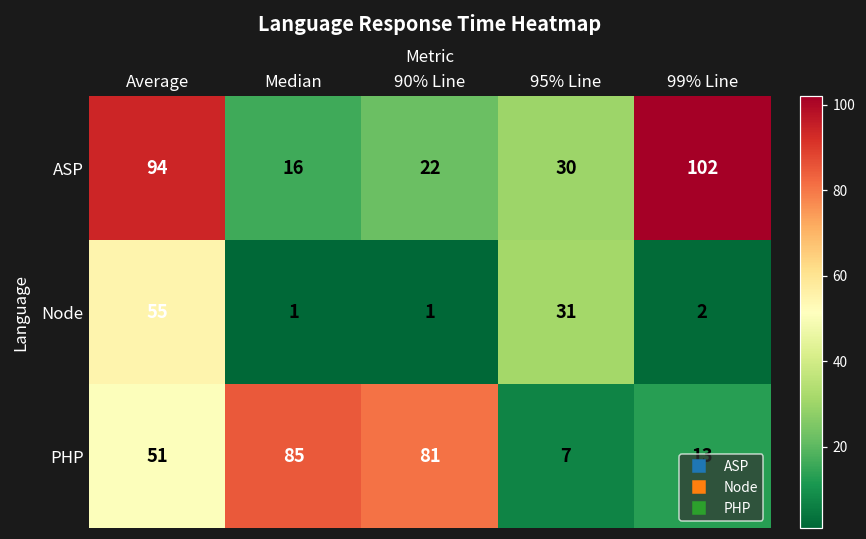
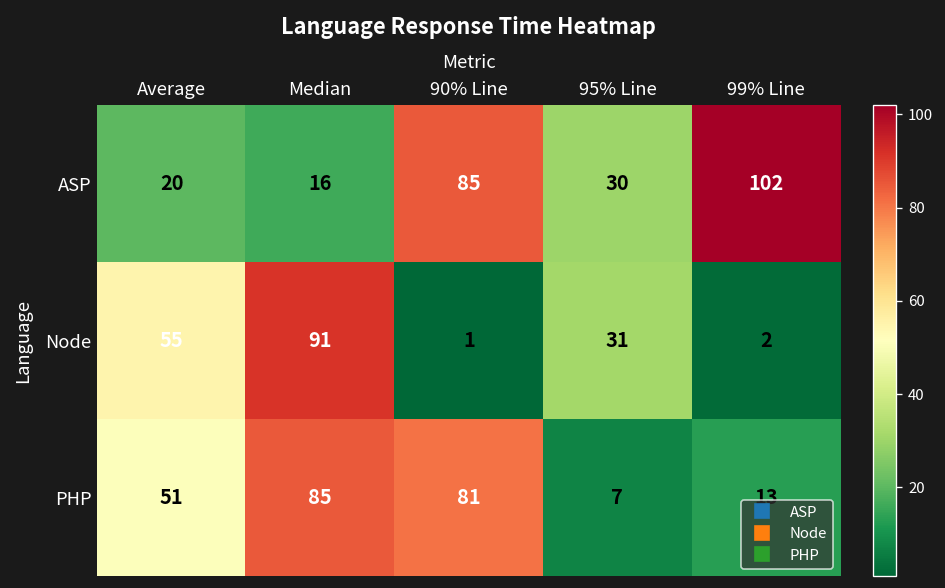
ASP, Average: 94 -> 20
ASP, 90% Line: 22 -> 85
Node, Median: 1 -> 91
